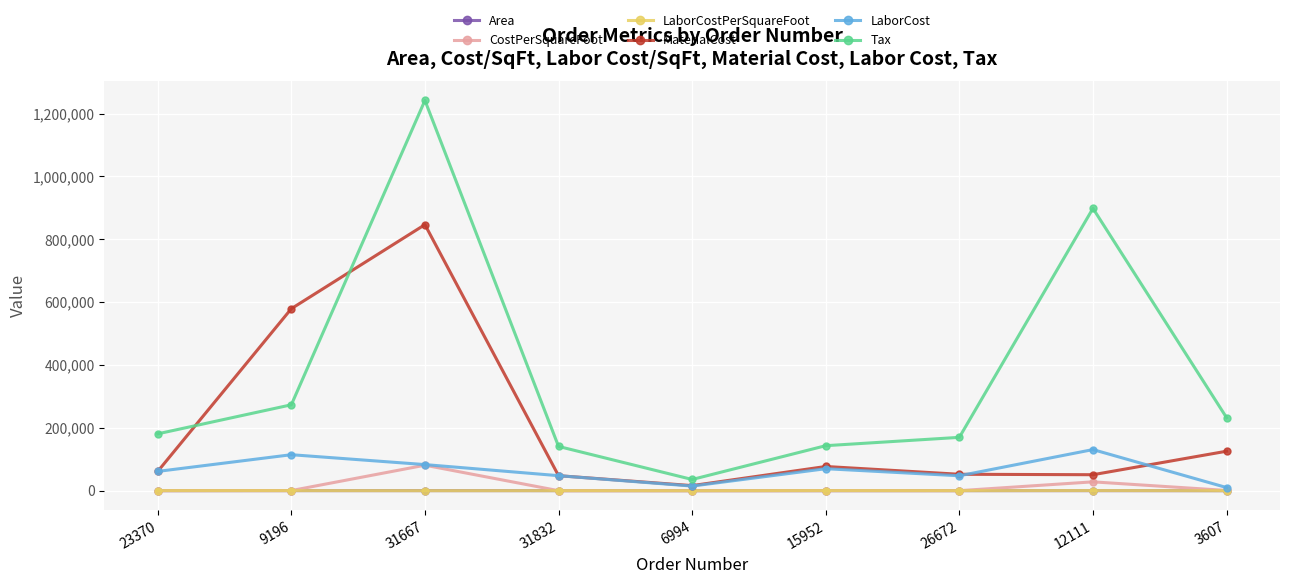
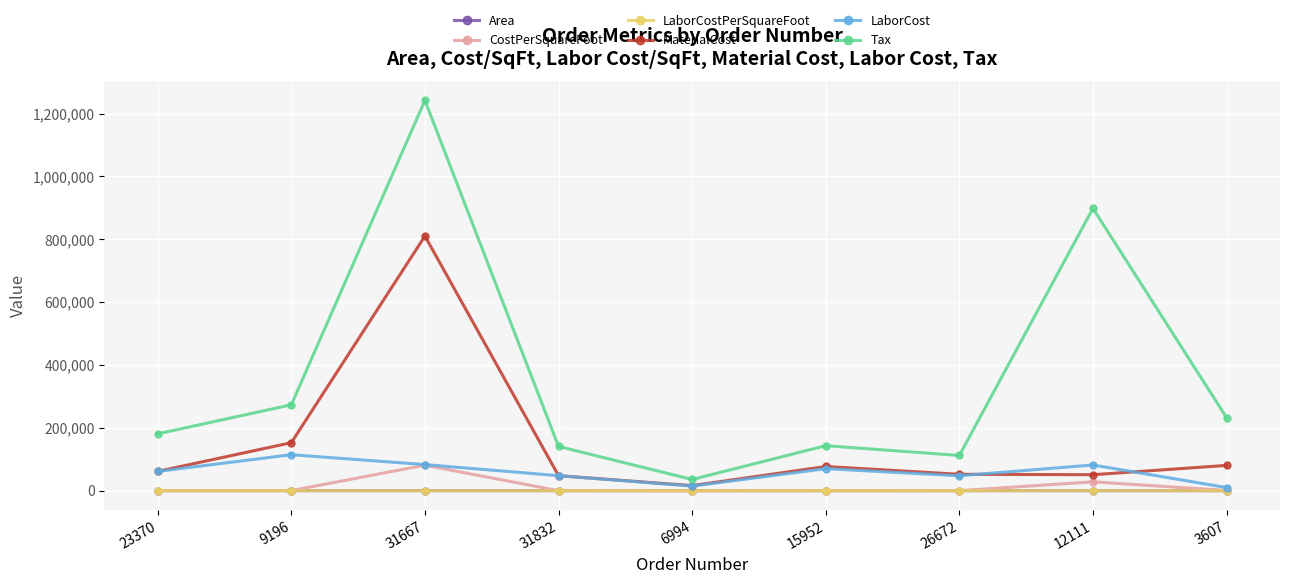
MaterialCost, 9196: 580,000 -> 150,000
MaterialCost, 31667: 850,000 -> 810,000
Tax, 26672: 170,000 -> 110,000
LaborCost, 12111: 130,000 -> 80,000
MaterialCost, 3607: 130,000 -> 80,000
